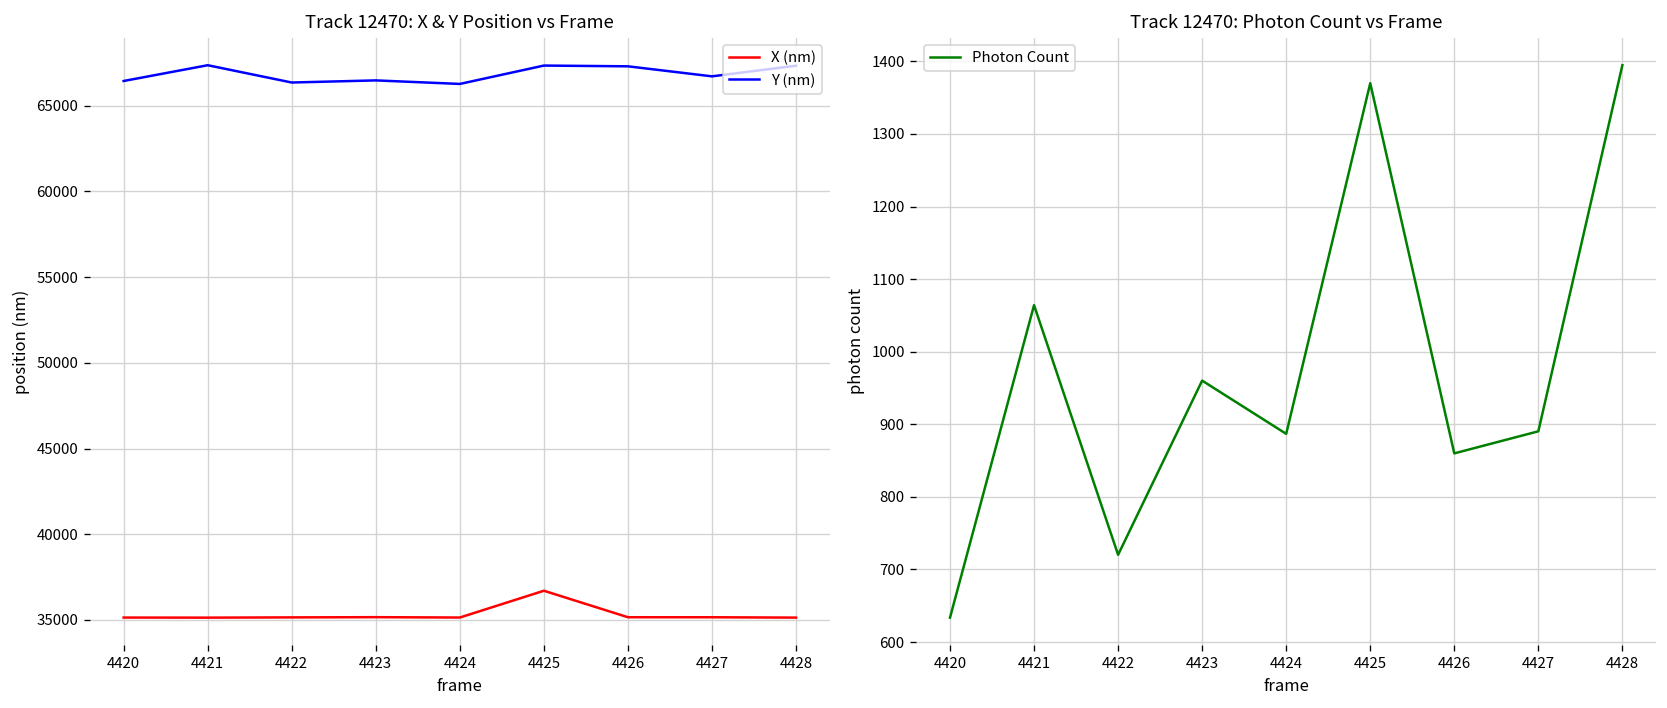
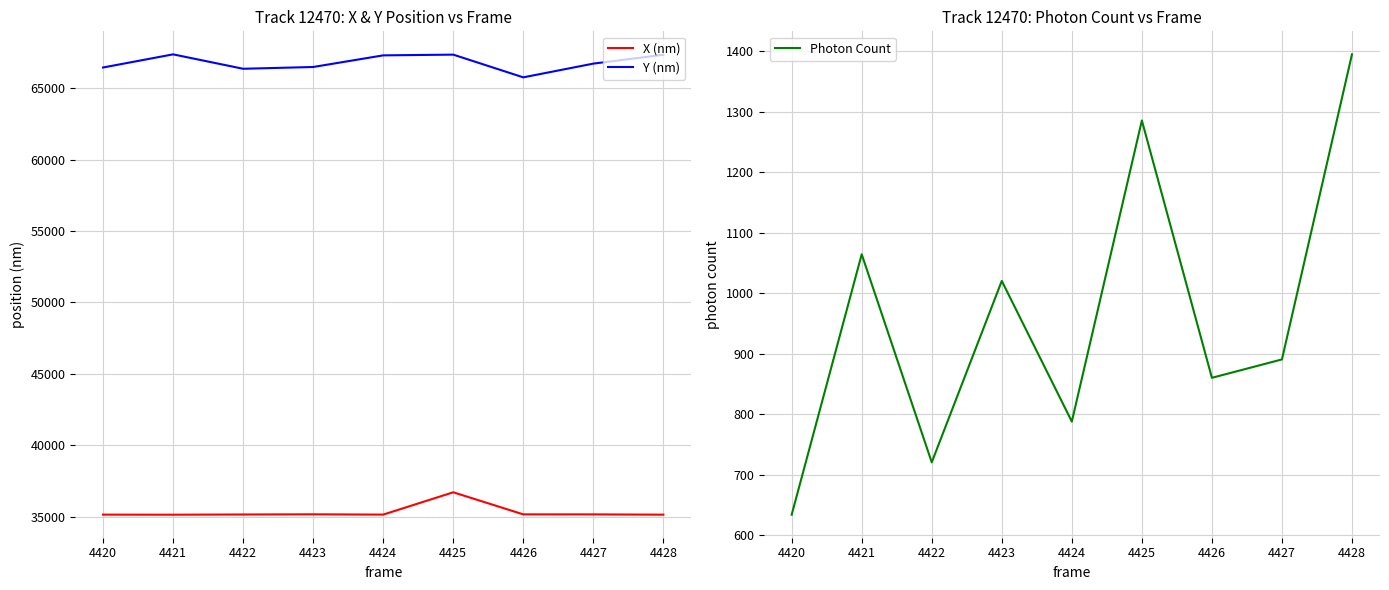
Track 12470: X & Y Position vs Frame, Y (nm), 4424: 66300 -> 67300
Track 12470: X & Y Position vs Frame, Y (nm), 4426: 67300 -> 65800
Track 12470: Photon Count vs Frame, 4423: 960 -> 1020
Track 12470: Photon Count vs Frame, 4424: 890 -> 790
Track 12470: Photon Count vs Frame, 4425: 1370 -> 1290
